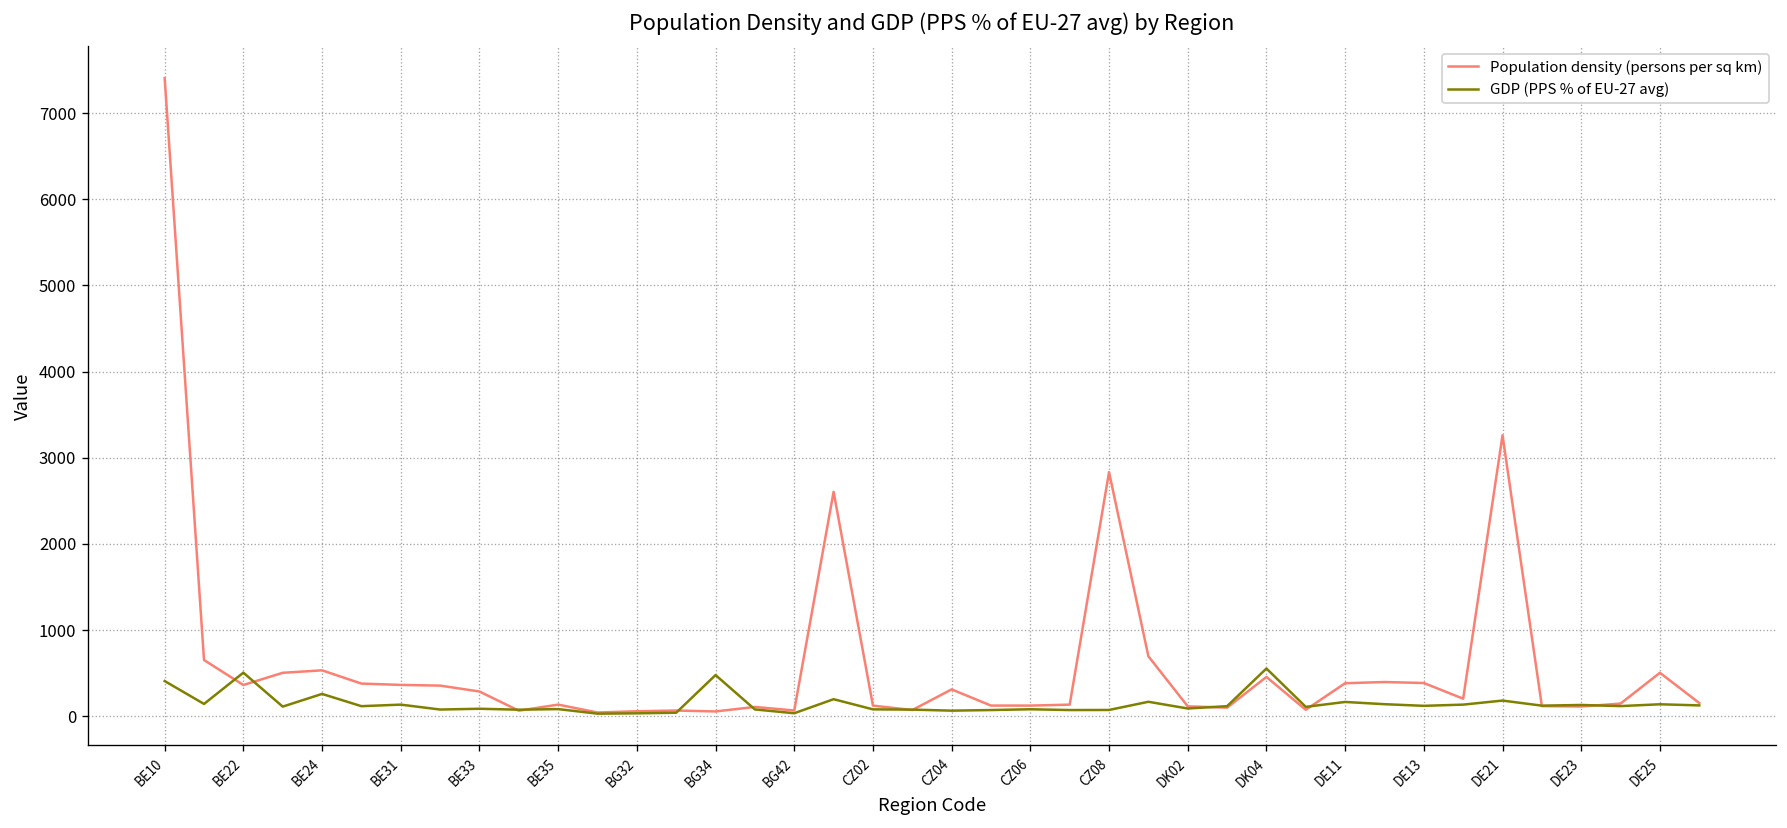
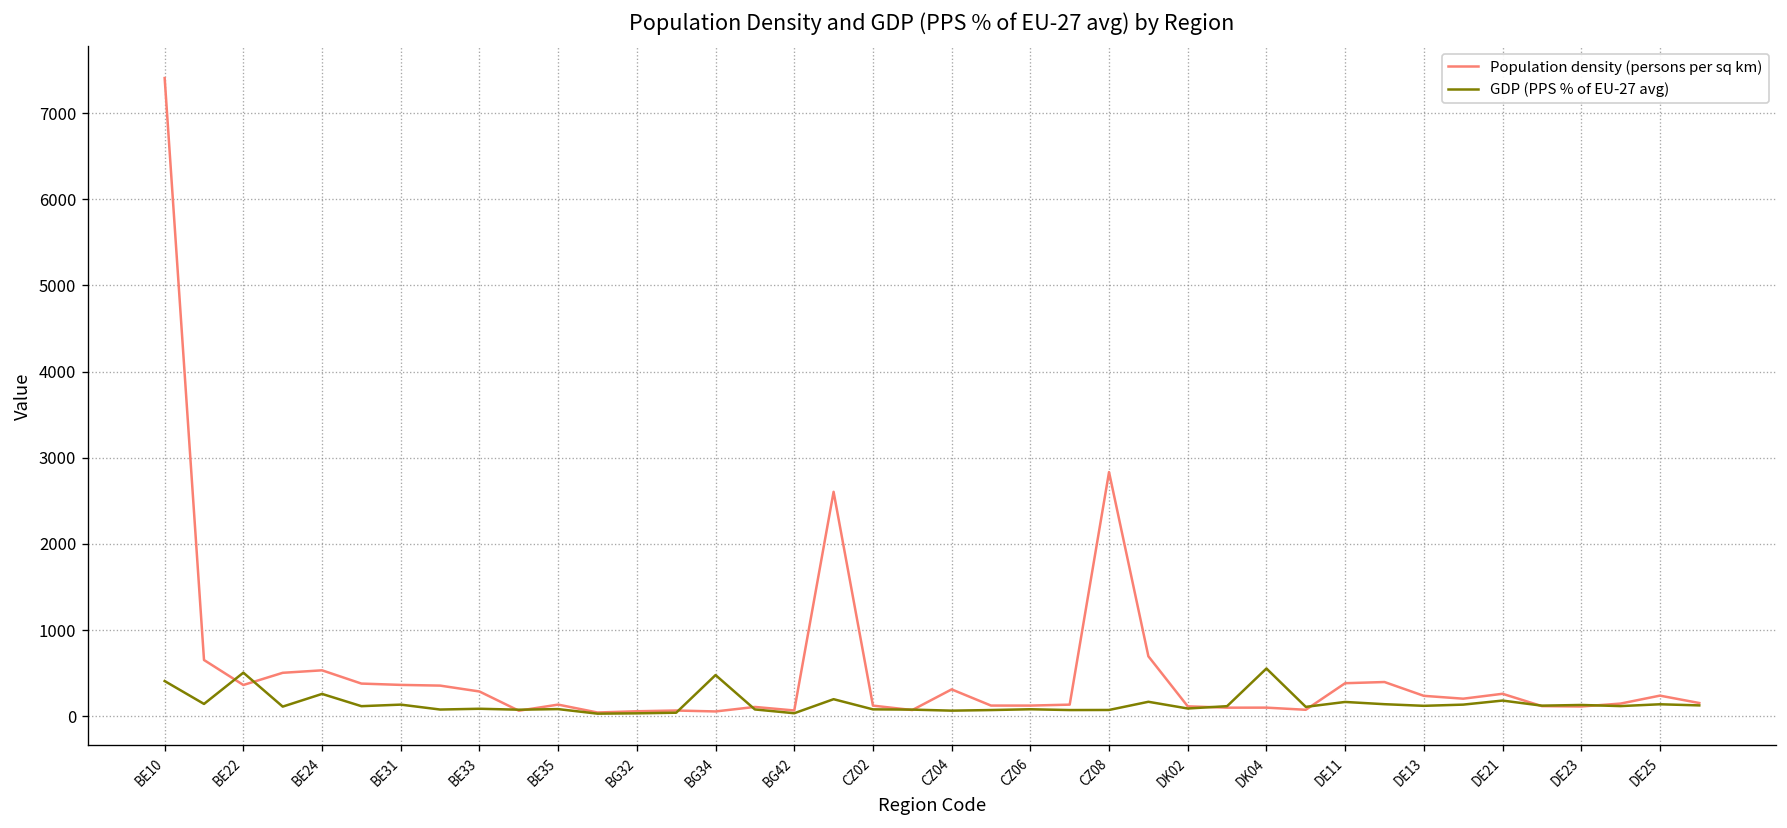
Population density (persons per sq km), DK04: 500 -> 100
Population density (persons per sq km), DE13: 400 -> 200
Population density (persons per sq km), DE21: 3300 -> 300
Population density (persons per sq km), DE25: 500 -> 200
